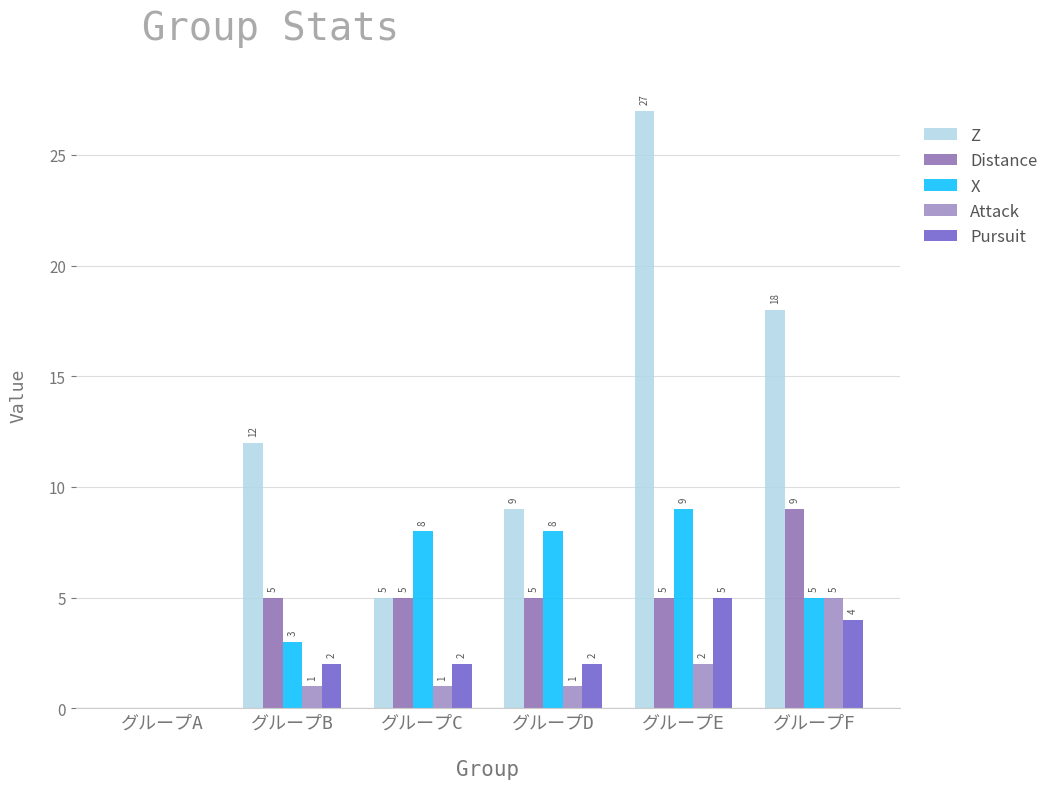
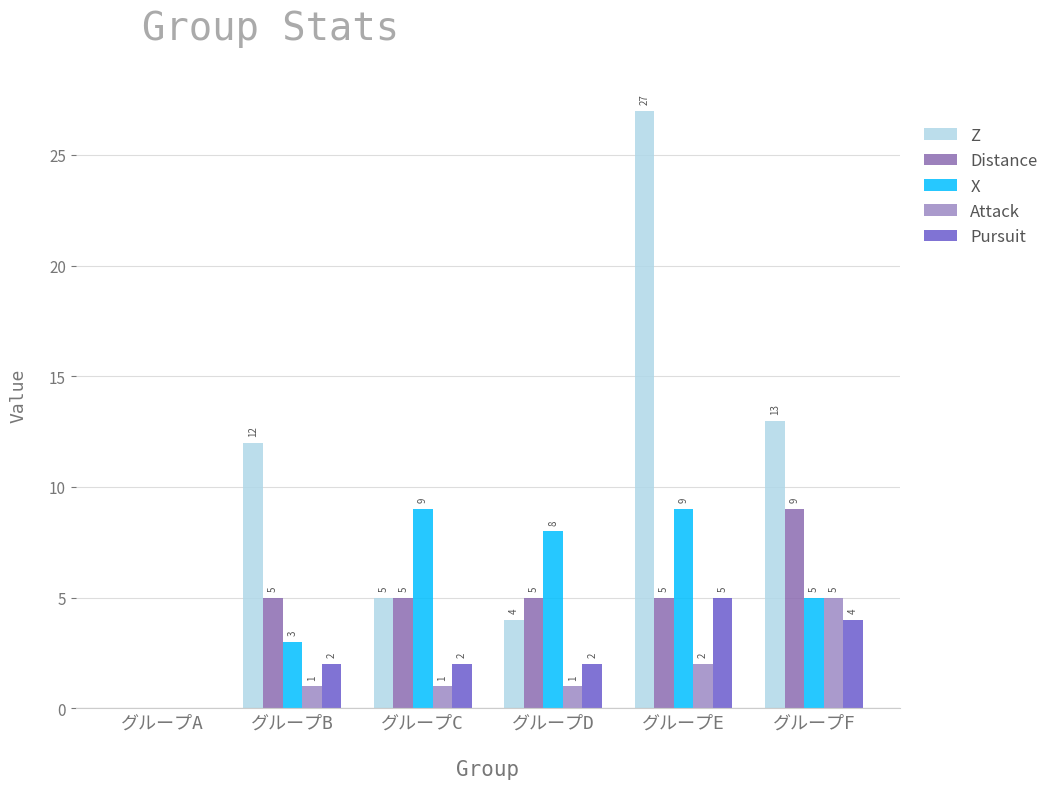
X, グループC: 8 -> 9
Z, グループD: 9 -> 4
Z, グループF: 18 -> 13
